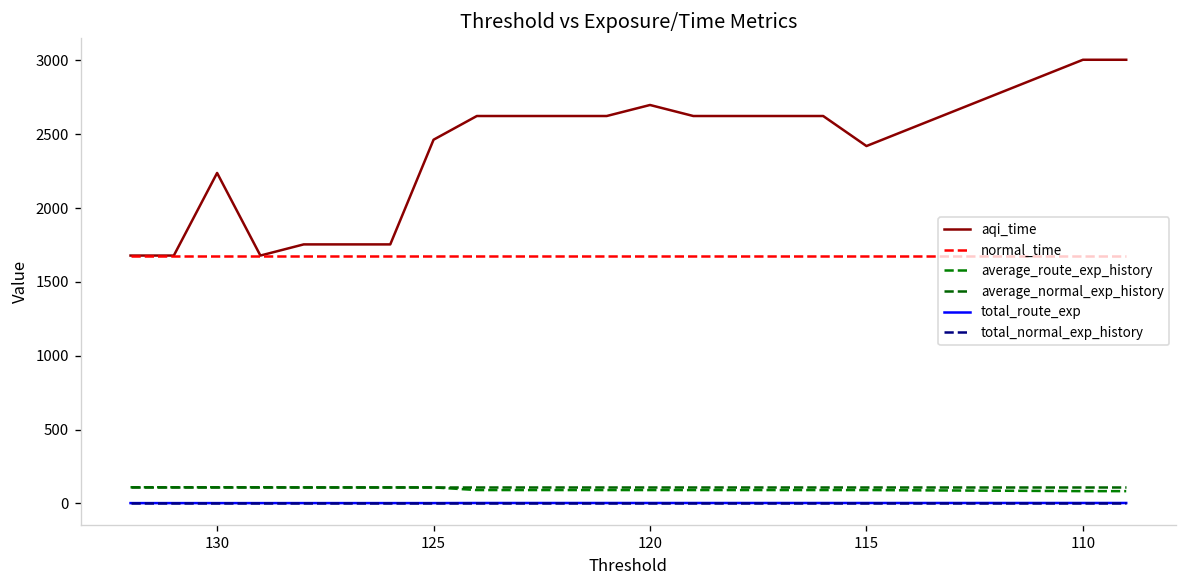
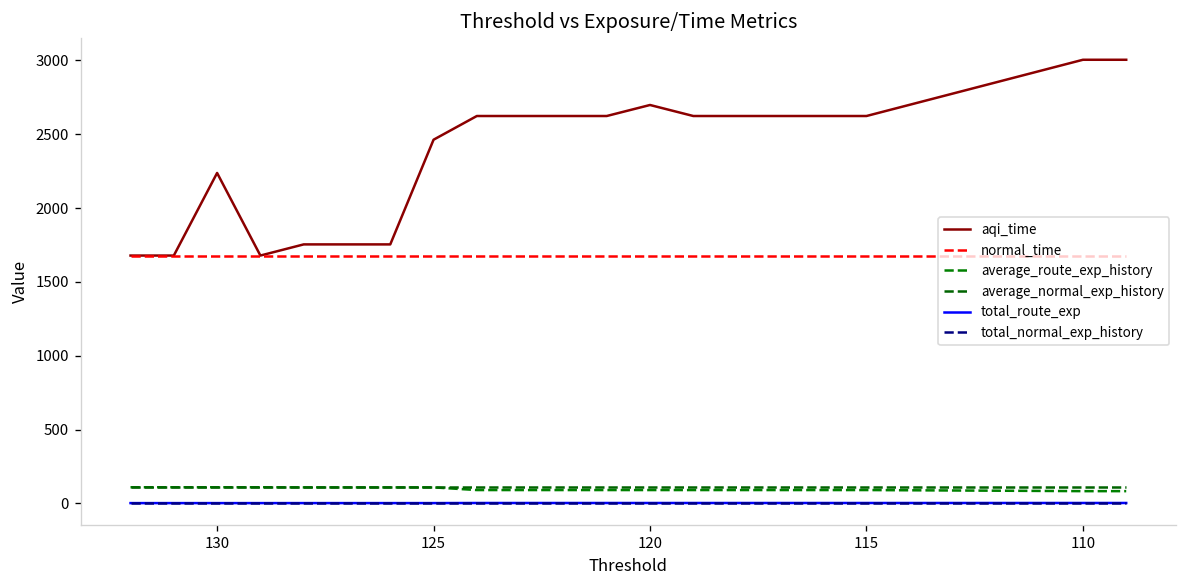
aqi_time, 115: 2420 -> 2620
